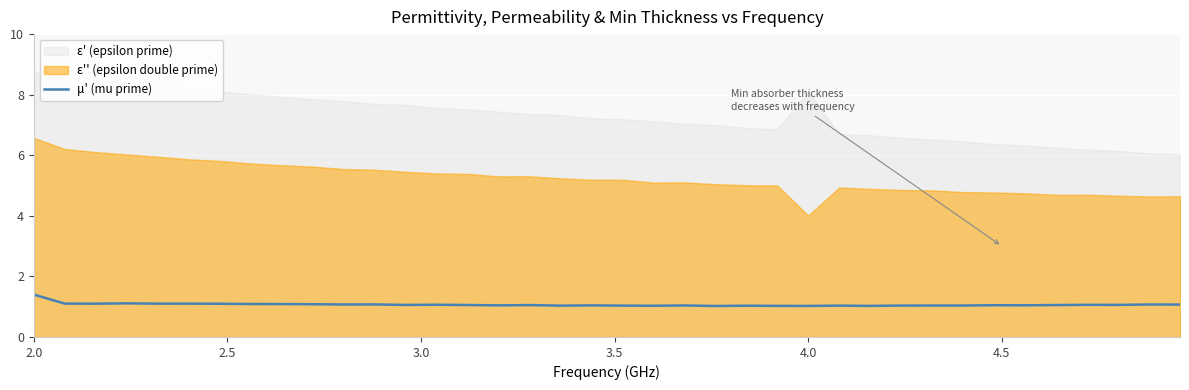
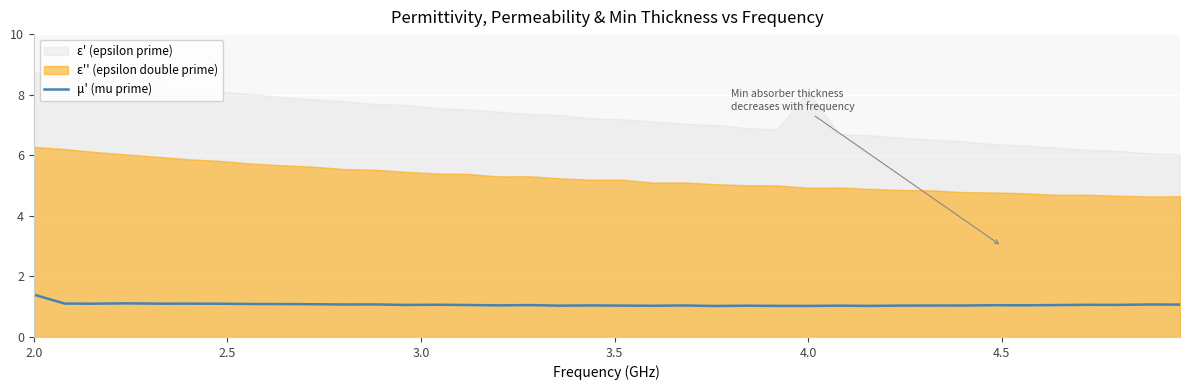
ε'' (epsilon double prime), 2.0: 6.6 -> 6.3
ε'' (epsilon double prime), 4.0: 4.0 -> 4.9
